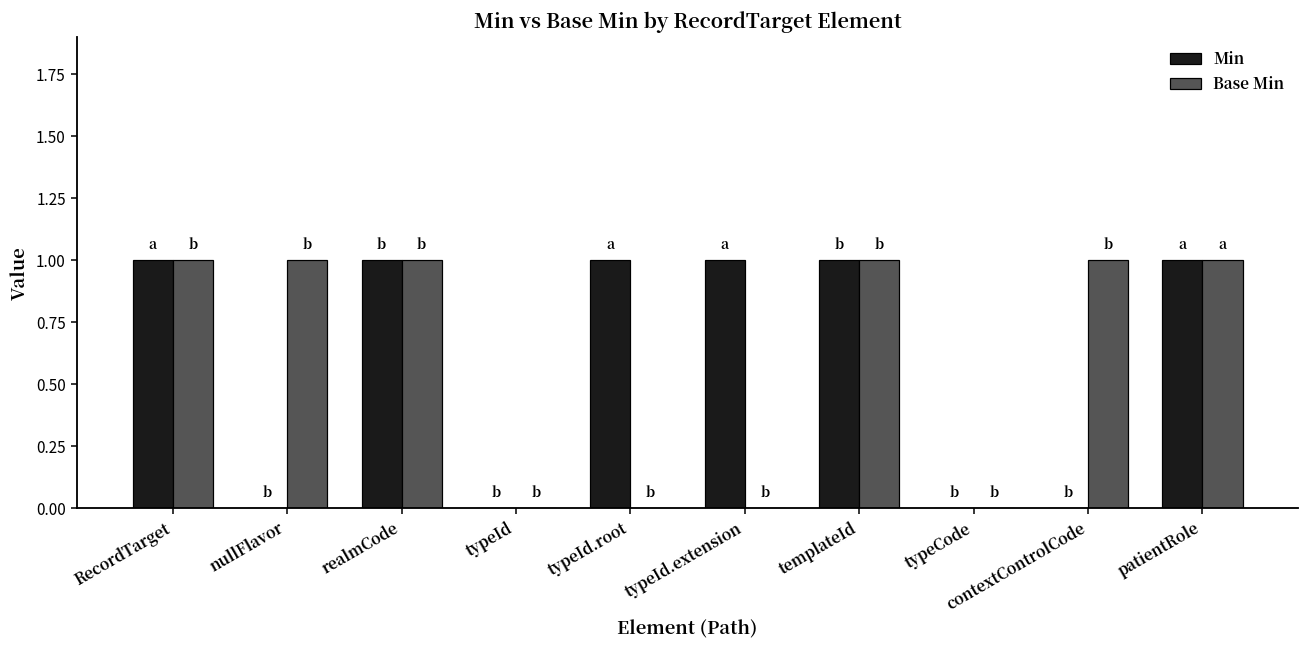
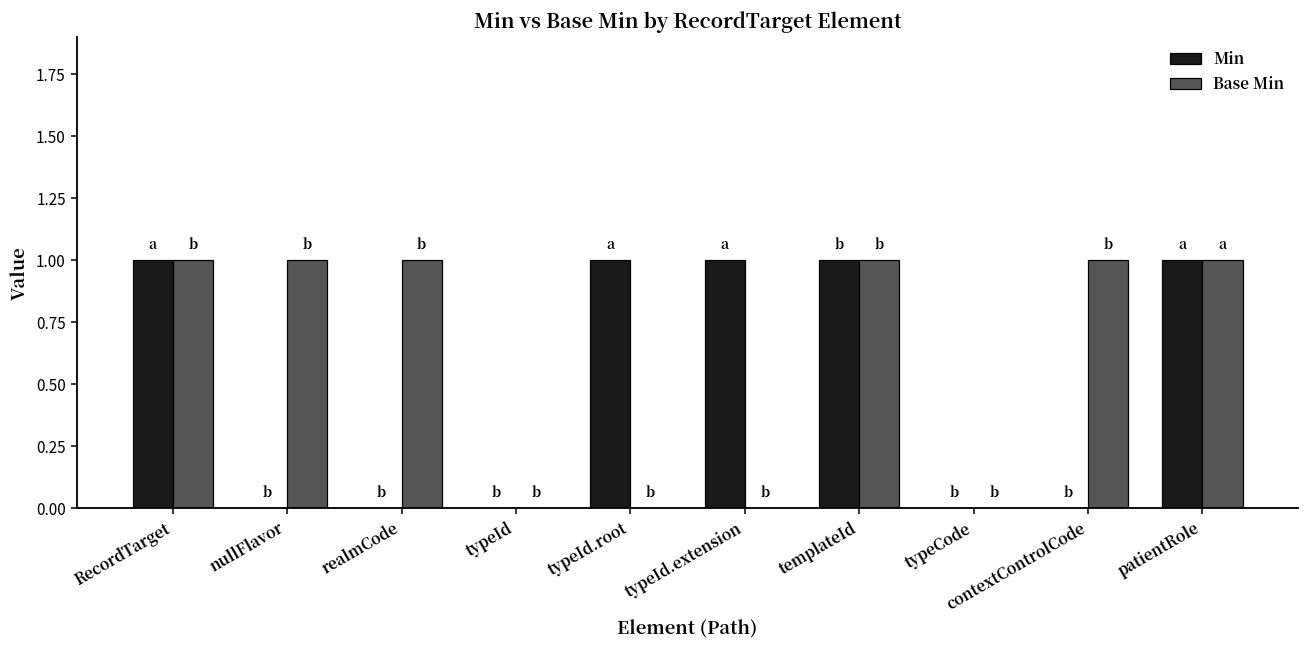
Min, realmCode: 1 -> 0
